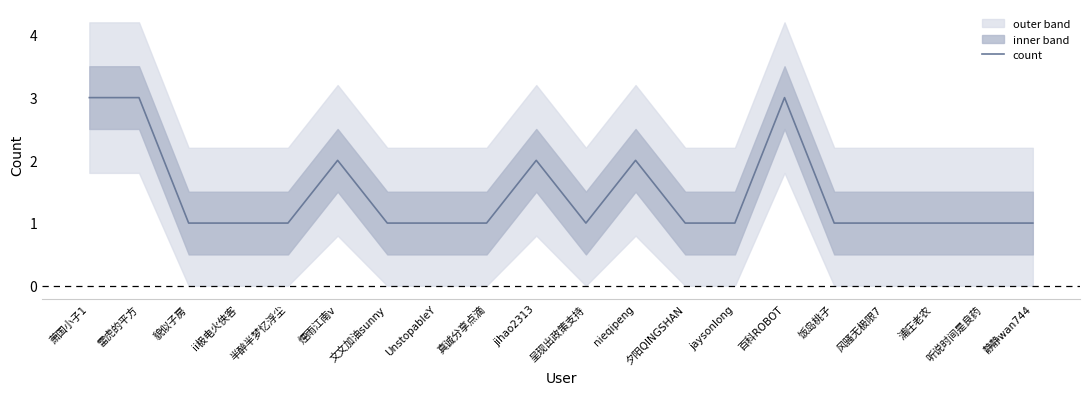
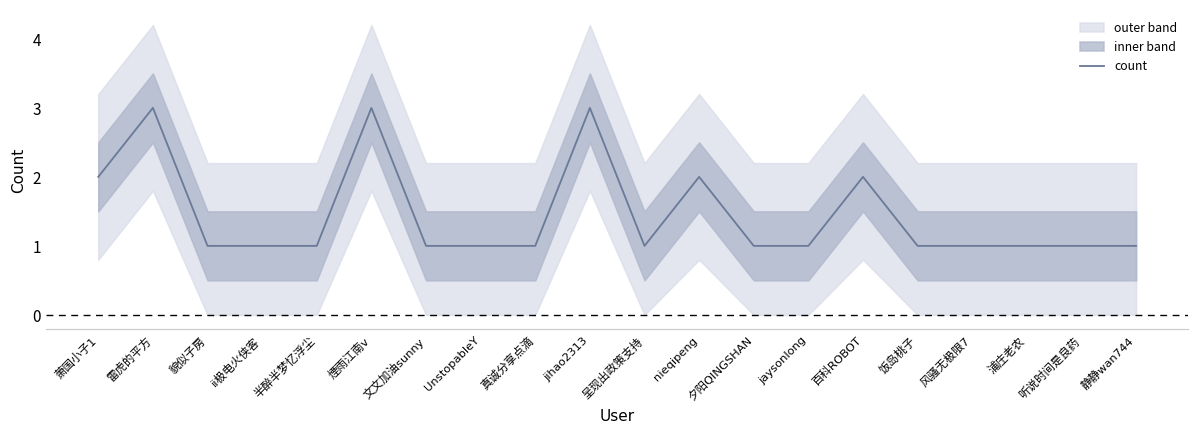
count, 萧国小子1: 3 -> 2
count, 煙雨江南v: 2 -> 3
count, jihao2313: 2 -> 3
count, 百科ROBOT: 3 -> 2
